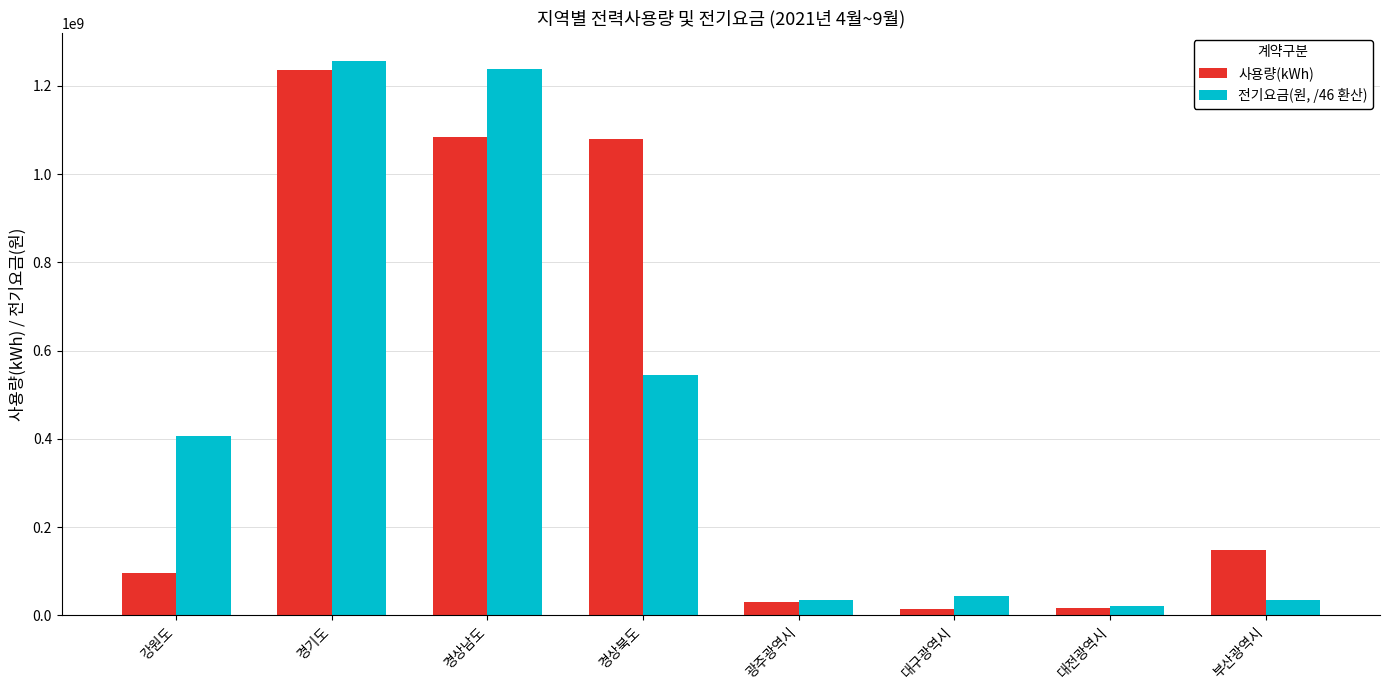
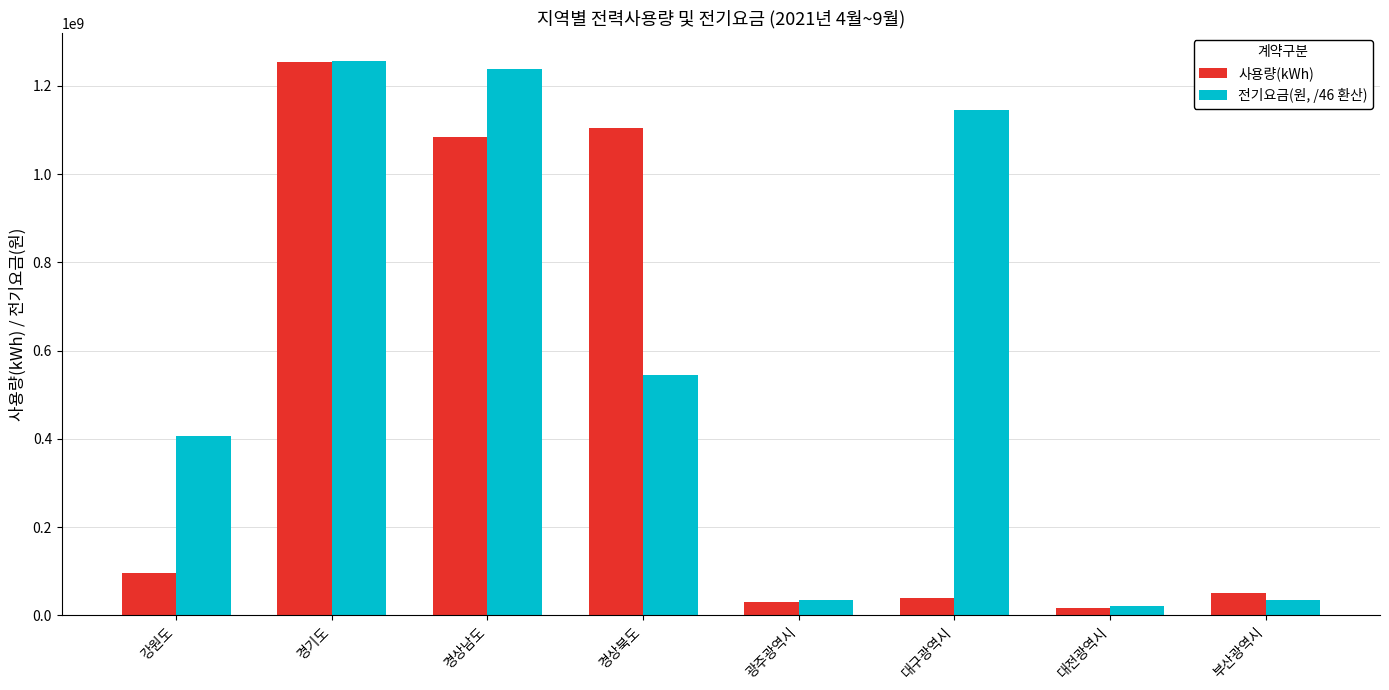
사용량(kWh), 경기도: 1240000000 -> 1250000000
사용량(kWh), 경상북도: 1080000000 -> 1100000000
사용량(kWh), 대구광역시: 20000000 -> 40000000
전기요금(원, /46 환산), 대구광역시: 40000000 -> 1150000000
사용량(kWh), 부산광역시: 150000000 -> 50000000
